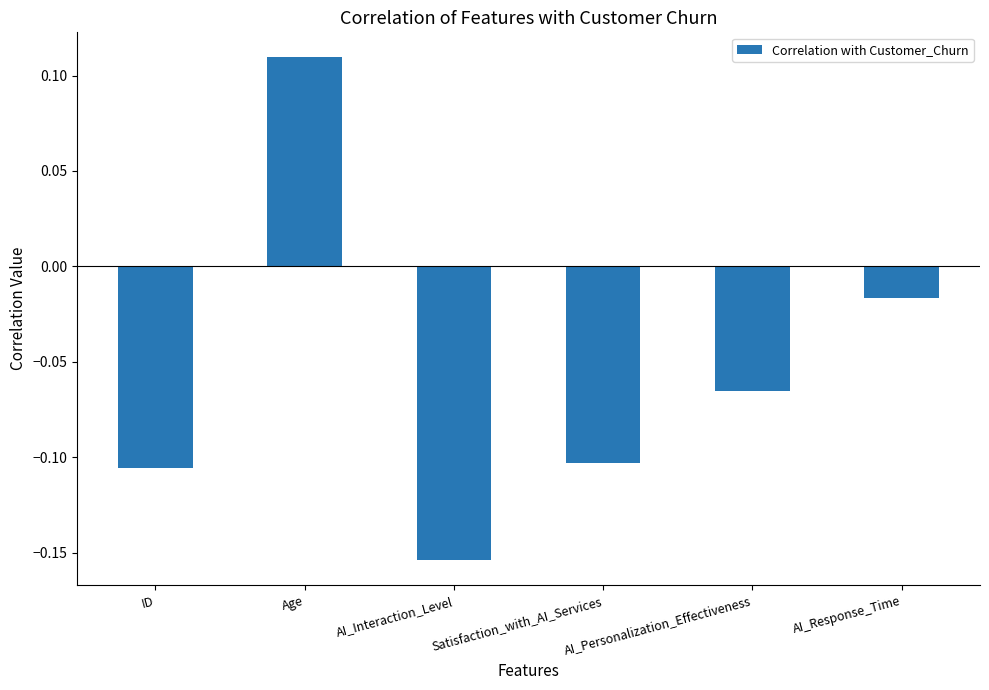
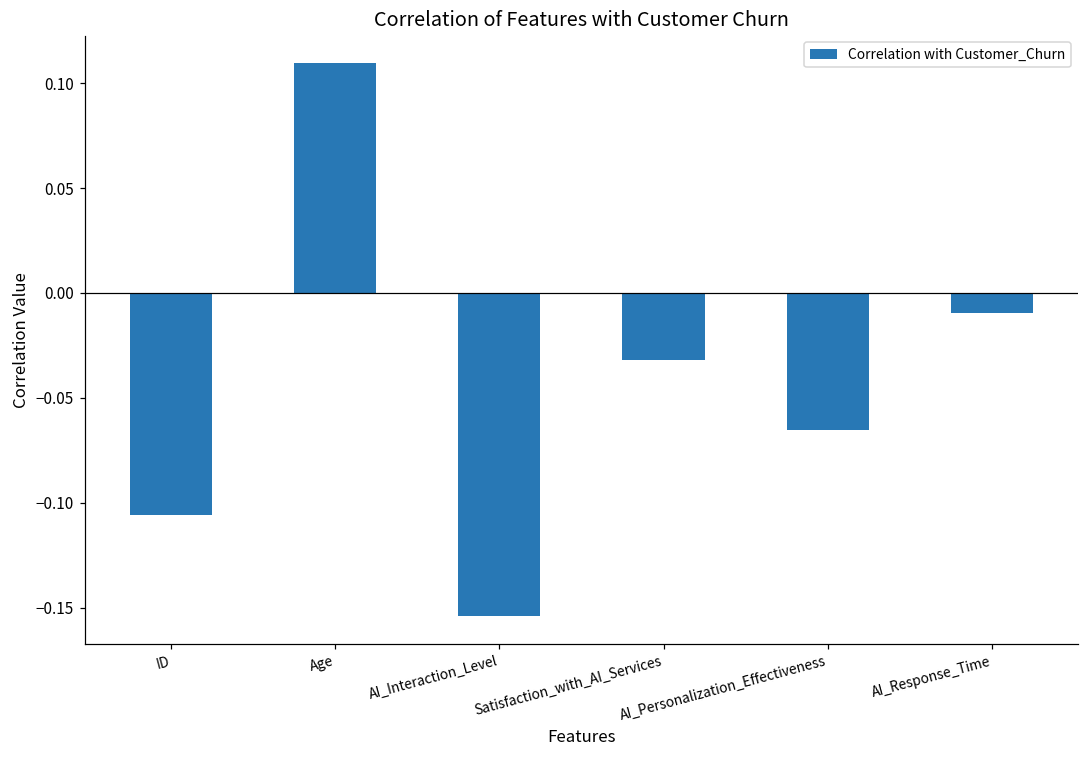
Satisfaction_with_AI_Services: -0.103 -> -0.032
AI_Response_Time: -0.017 -> -0.009
